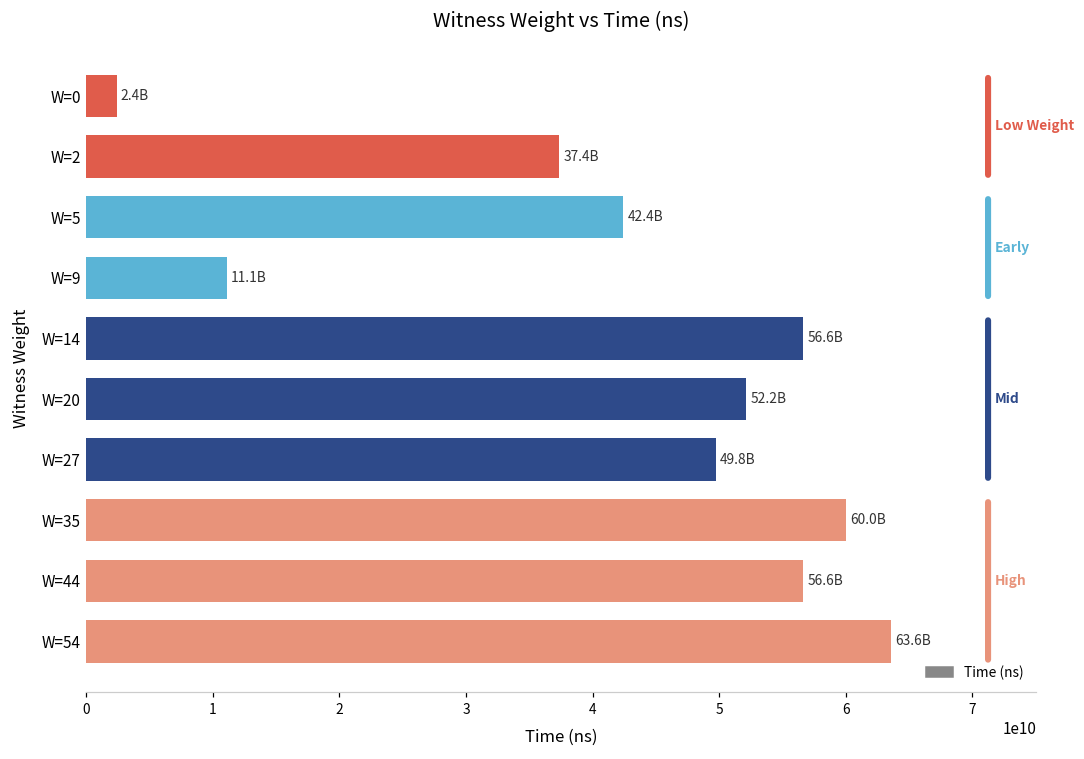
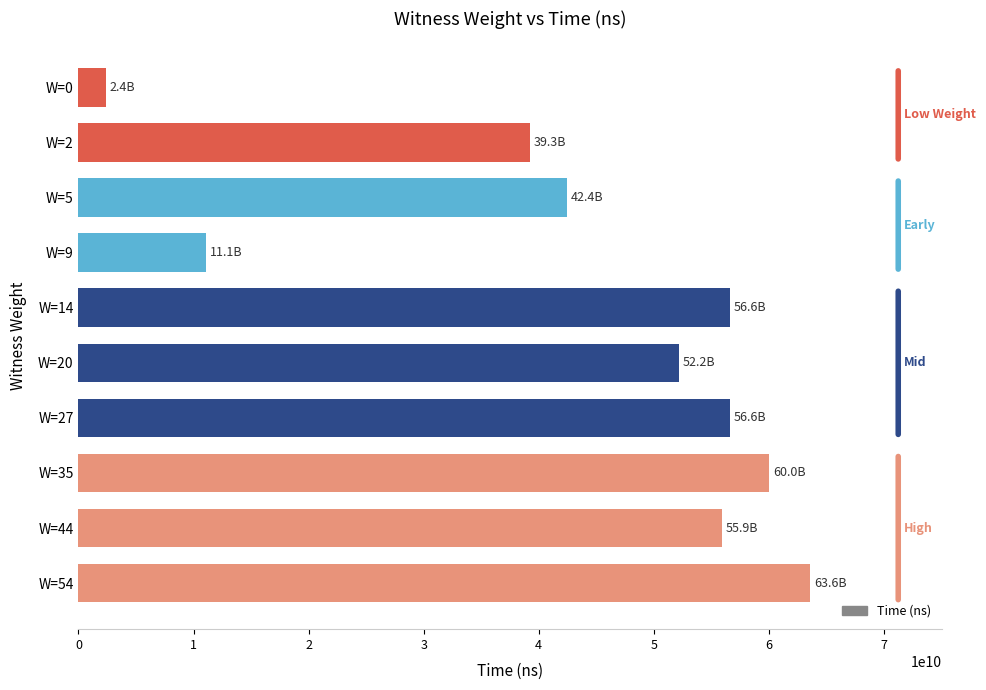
W=2: 37.4B -> 39.3B
W=27: 49.8B -> 56.6B
W=44: 56.6B -> 55.9B
